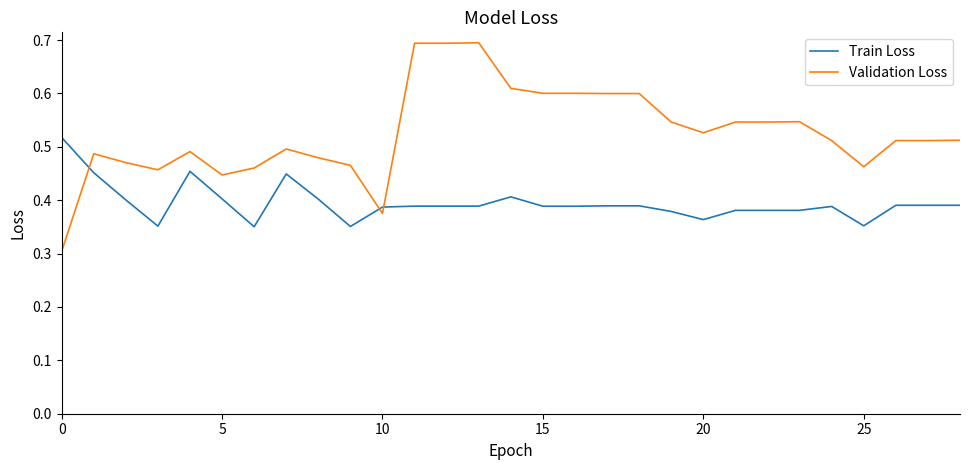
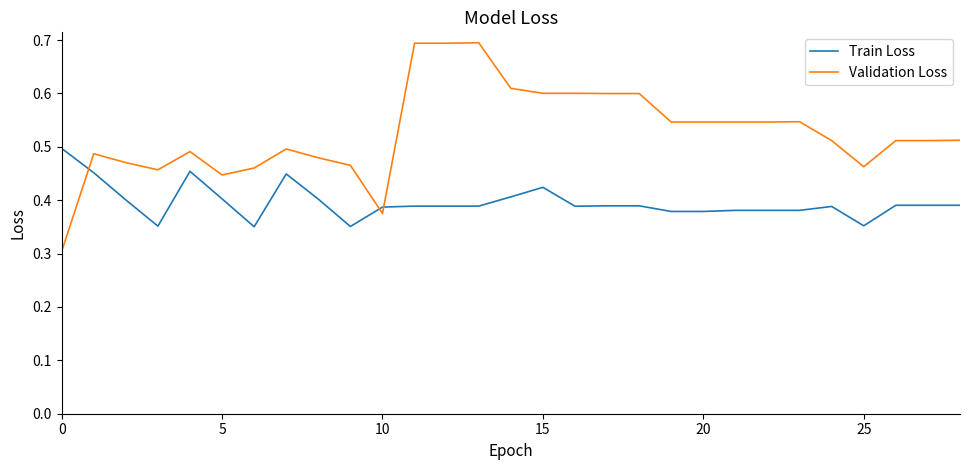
Train Loss, 0: 0.52 -> 0.50
Train Loss, 15: 0.39 -> 0.42
Train Loss, 20: 0.36 -> 0.38
Validation Loss, 20: 0.53 -> 0.55
